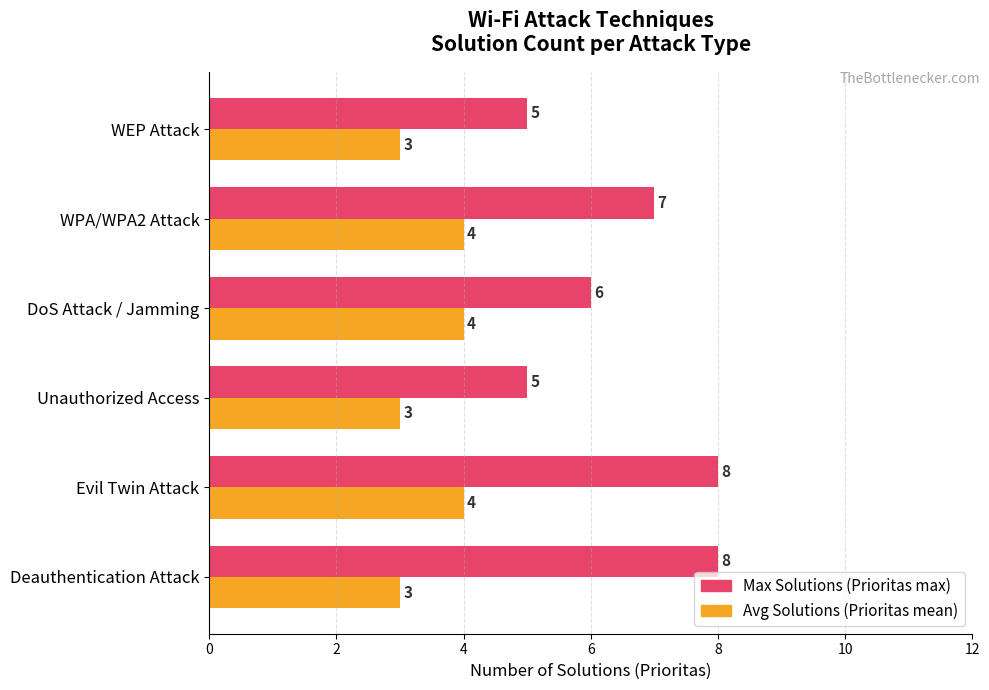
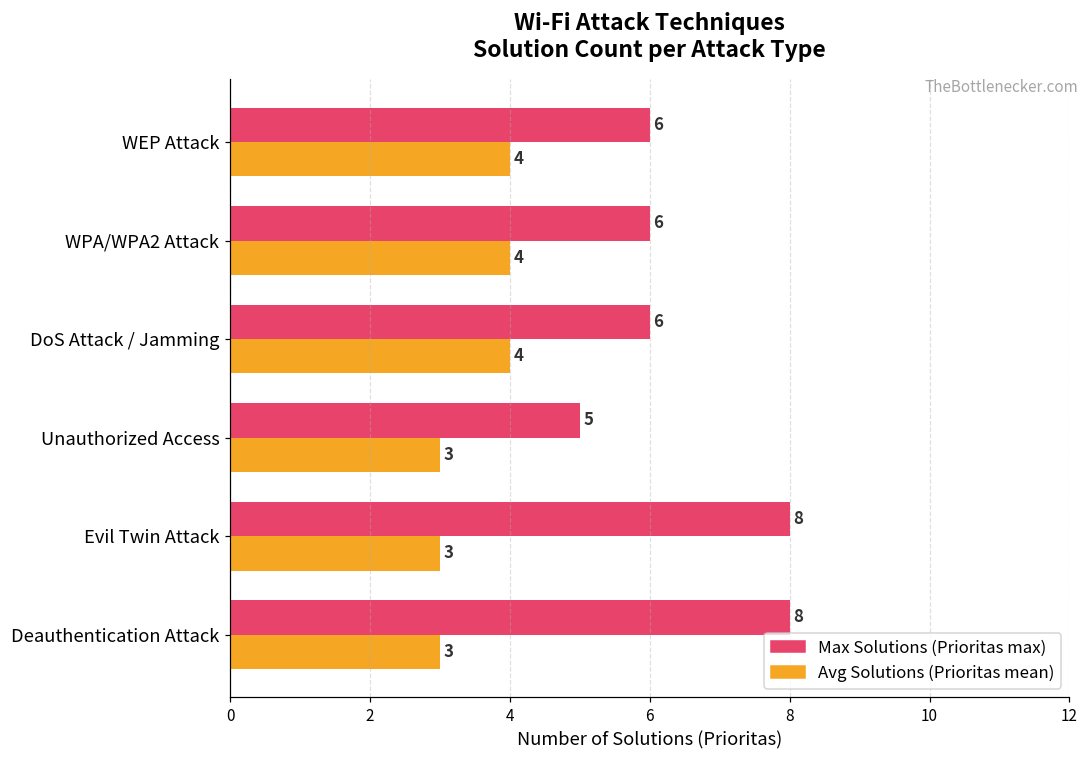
Max Solutions (Prioritas max), WEP Attack: 5 -> 6
Avg Solutions (Prioritas mean), WEP Attack: 3 -> 4
Max Solutions (Prioritas max), WPA/WPA2 Attack: 7 -> 6
Avg Solutions (Prioritas mean), Evil Twin Attack: 4 -> 3
